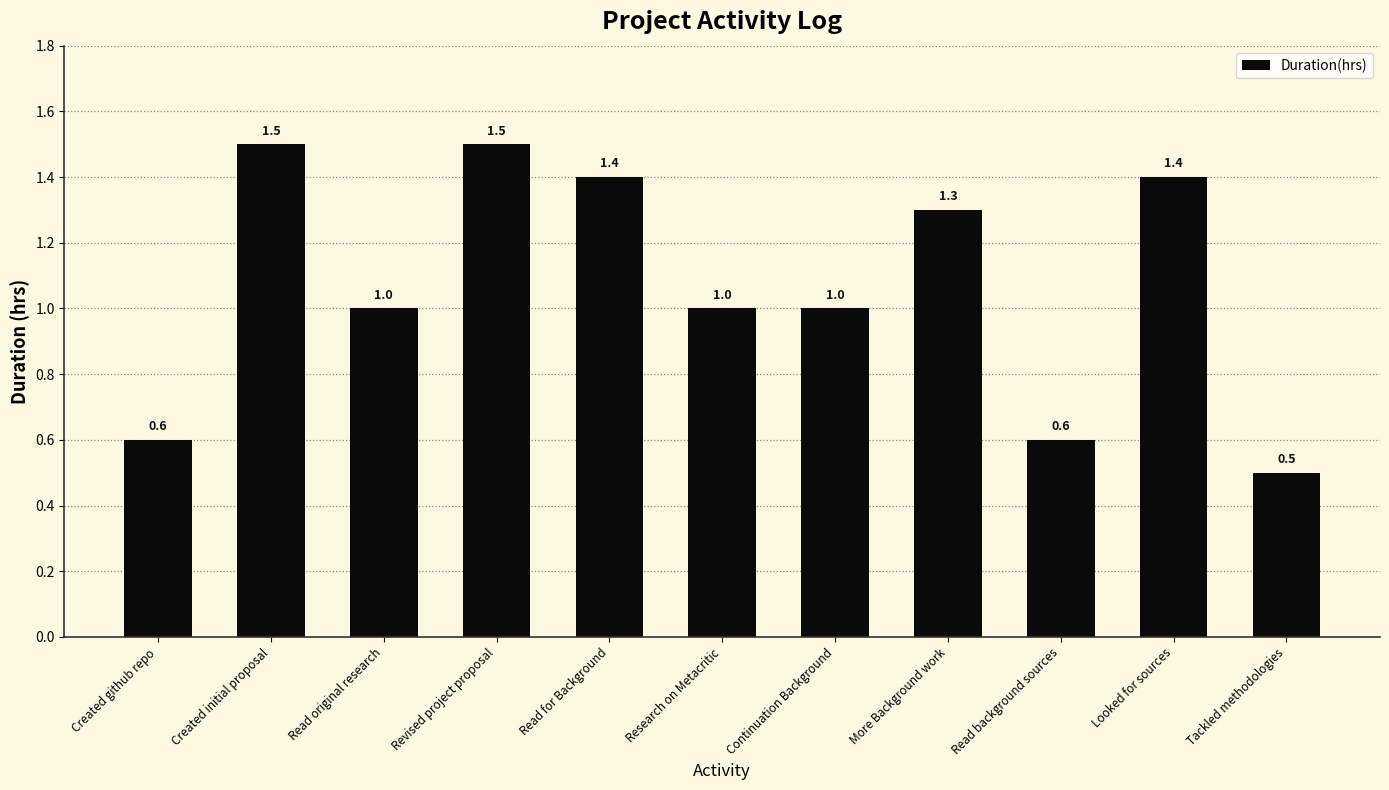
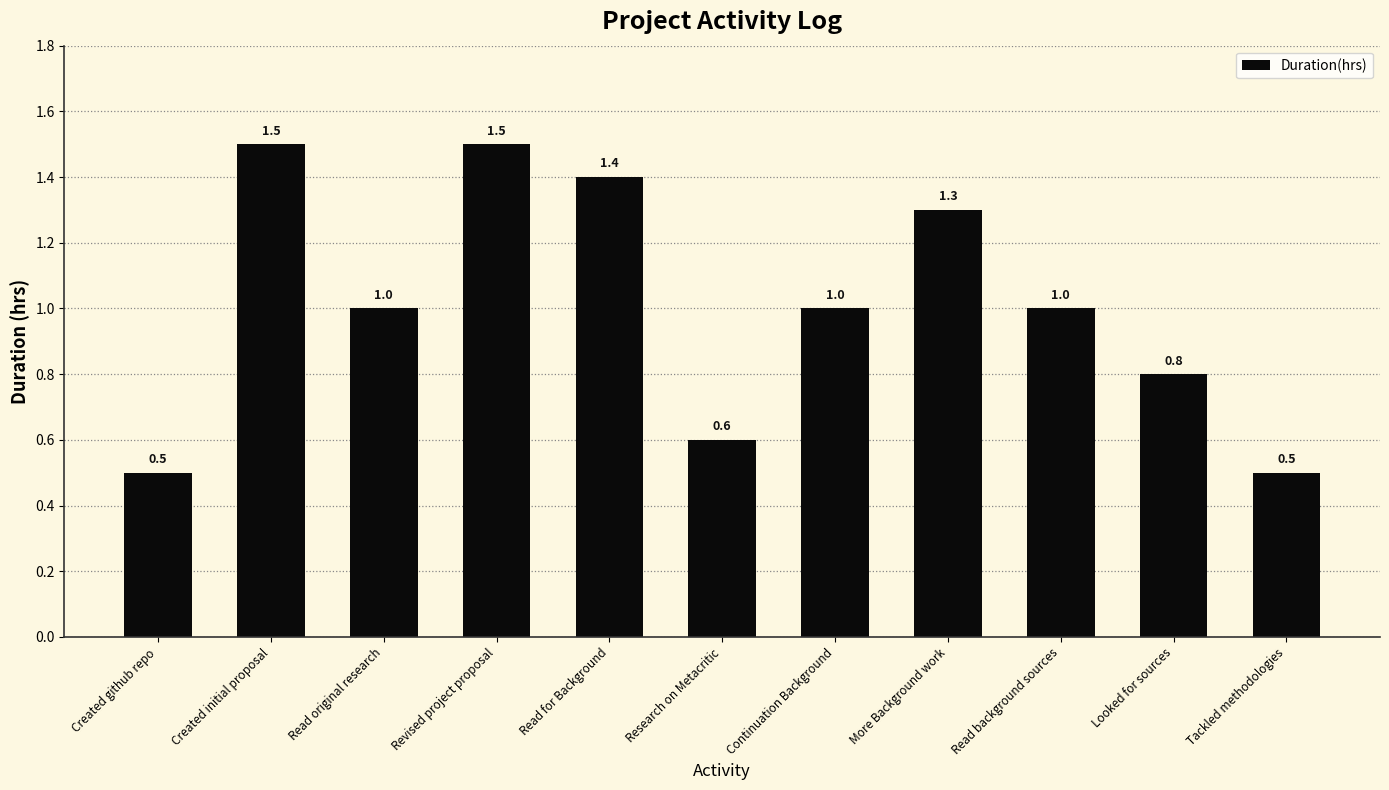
Created github repo: 0.6 -> 0.5
Research on Metacritic: 1.0 -> 0.6
Read background sources: 0.6 -> 1.0
Looked for sources: 1.4 -> 0.8
